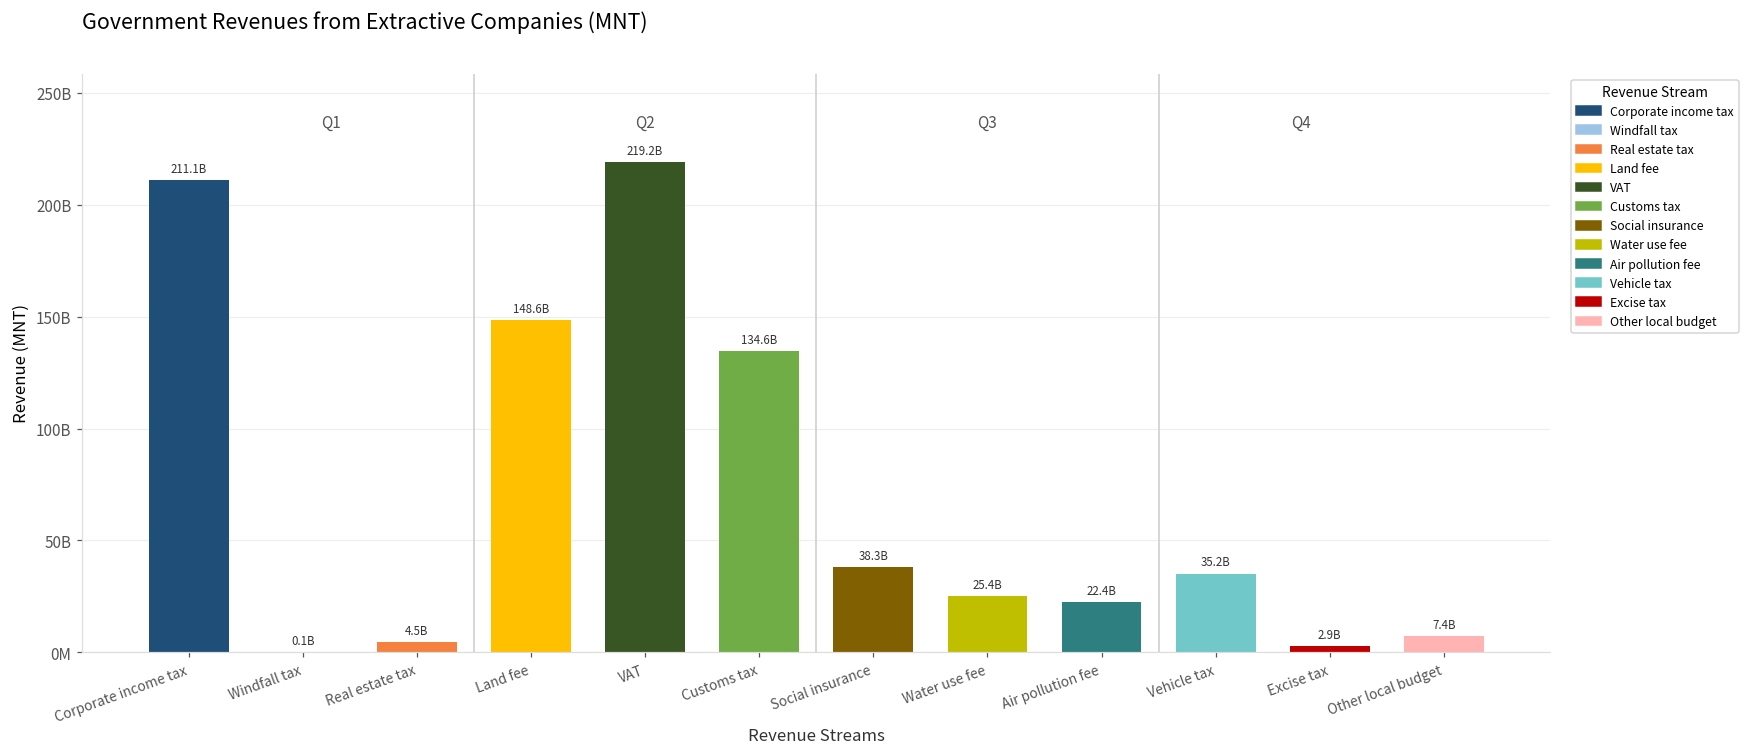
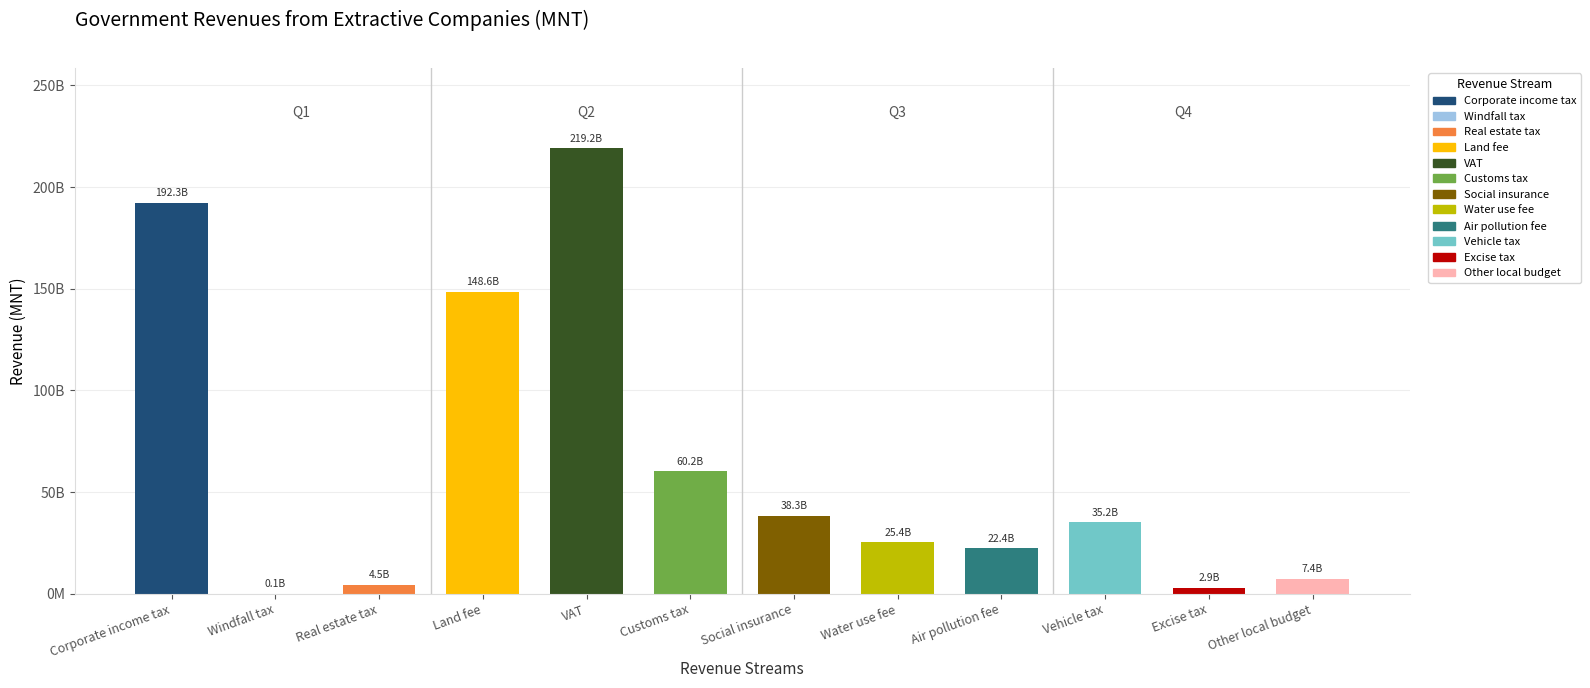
Corporate income tax: 211.1B -> 192.3B
Customs tax: 134.6B -> 60.2B
